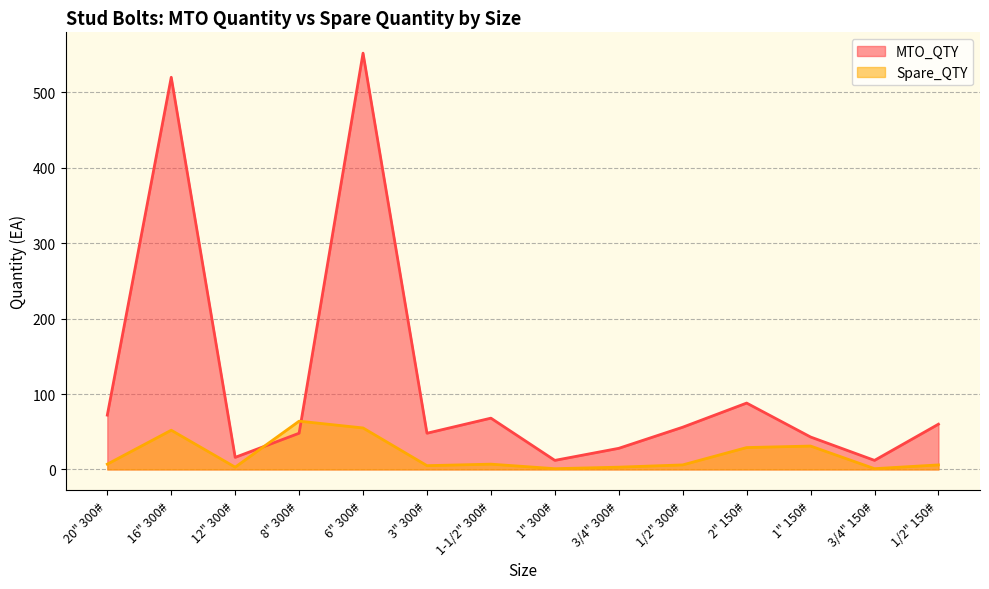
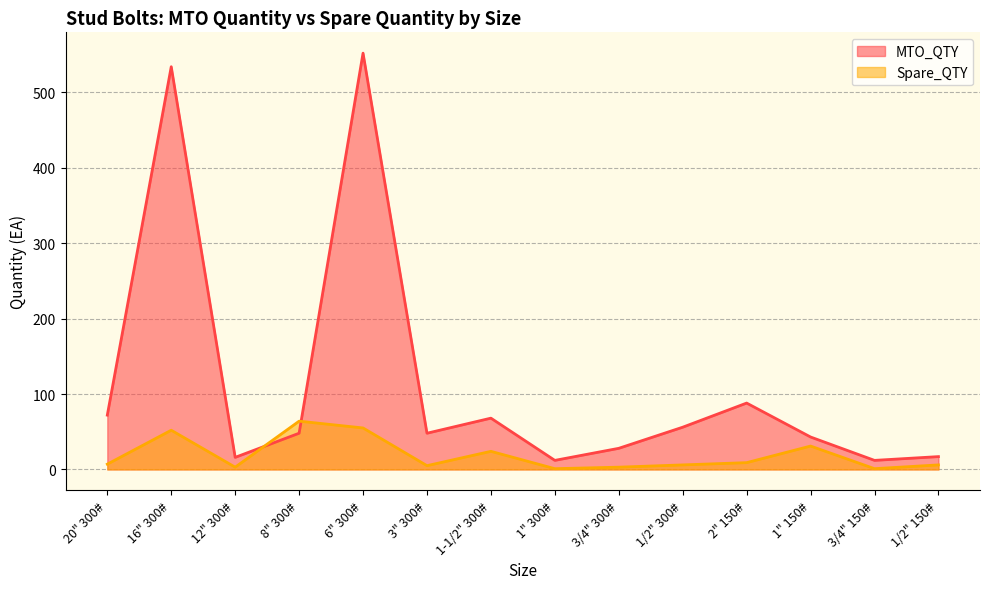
MTO_QTY, 16" 300#: 520 -> 530
Spare_QTY, 1-1/2" 300#: 10 -> 20
Spare_QTY, 2" 150#: 30 -> 10
MTO_QTY, 1/2" 150#: 60 -> 20
